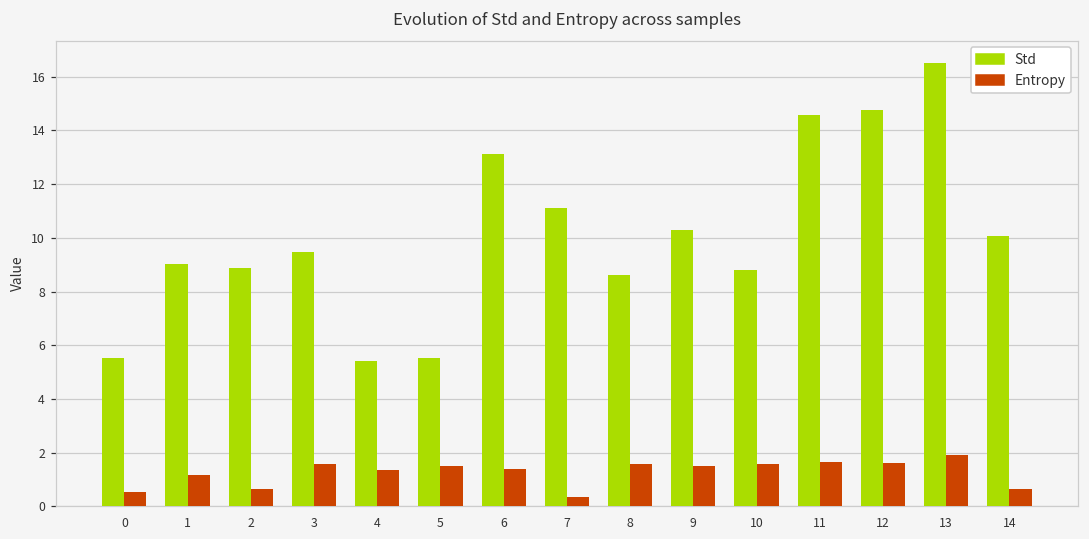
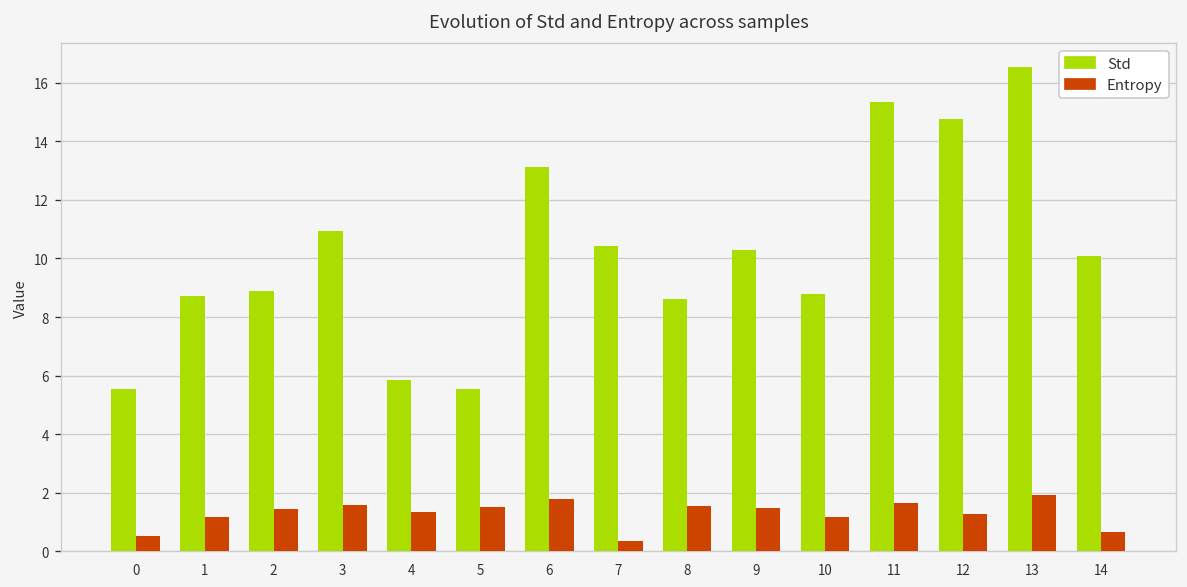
Std, 1: 9.0 -> 8.7
Entropy, 2: 0.6 -> 1.5
Std, 3: 9.5 -> 11.0
Std, 4: 5.4 -> 5.9
Entropy, 6: 1.4 -> 1.8
Std, 7: 11.1 -> 10.4
Entropy, 10: 1.6 -> 1.2
Std, 11: 14.6 -> 15.4
Entropy, 12: 1.6 -> 1.3
